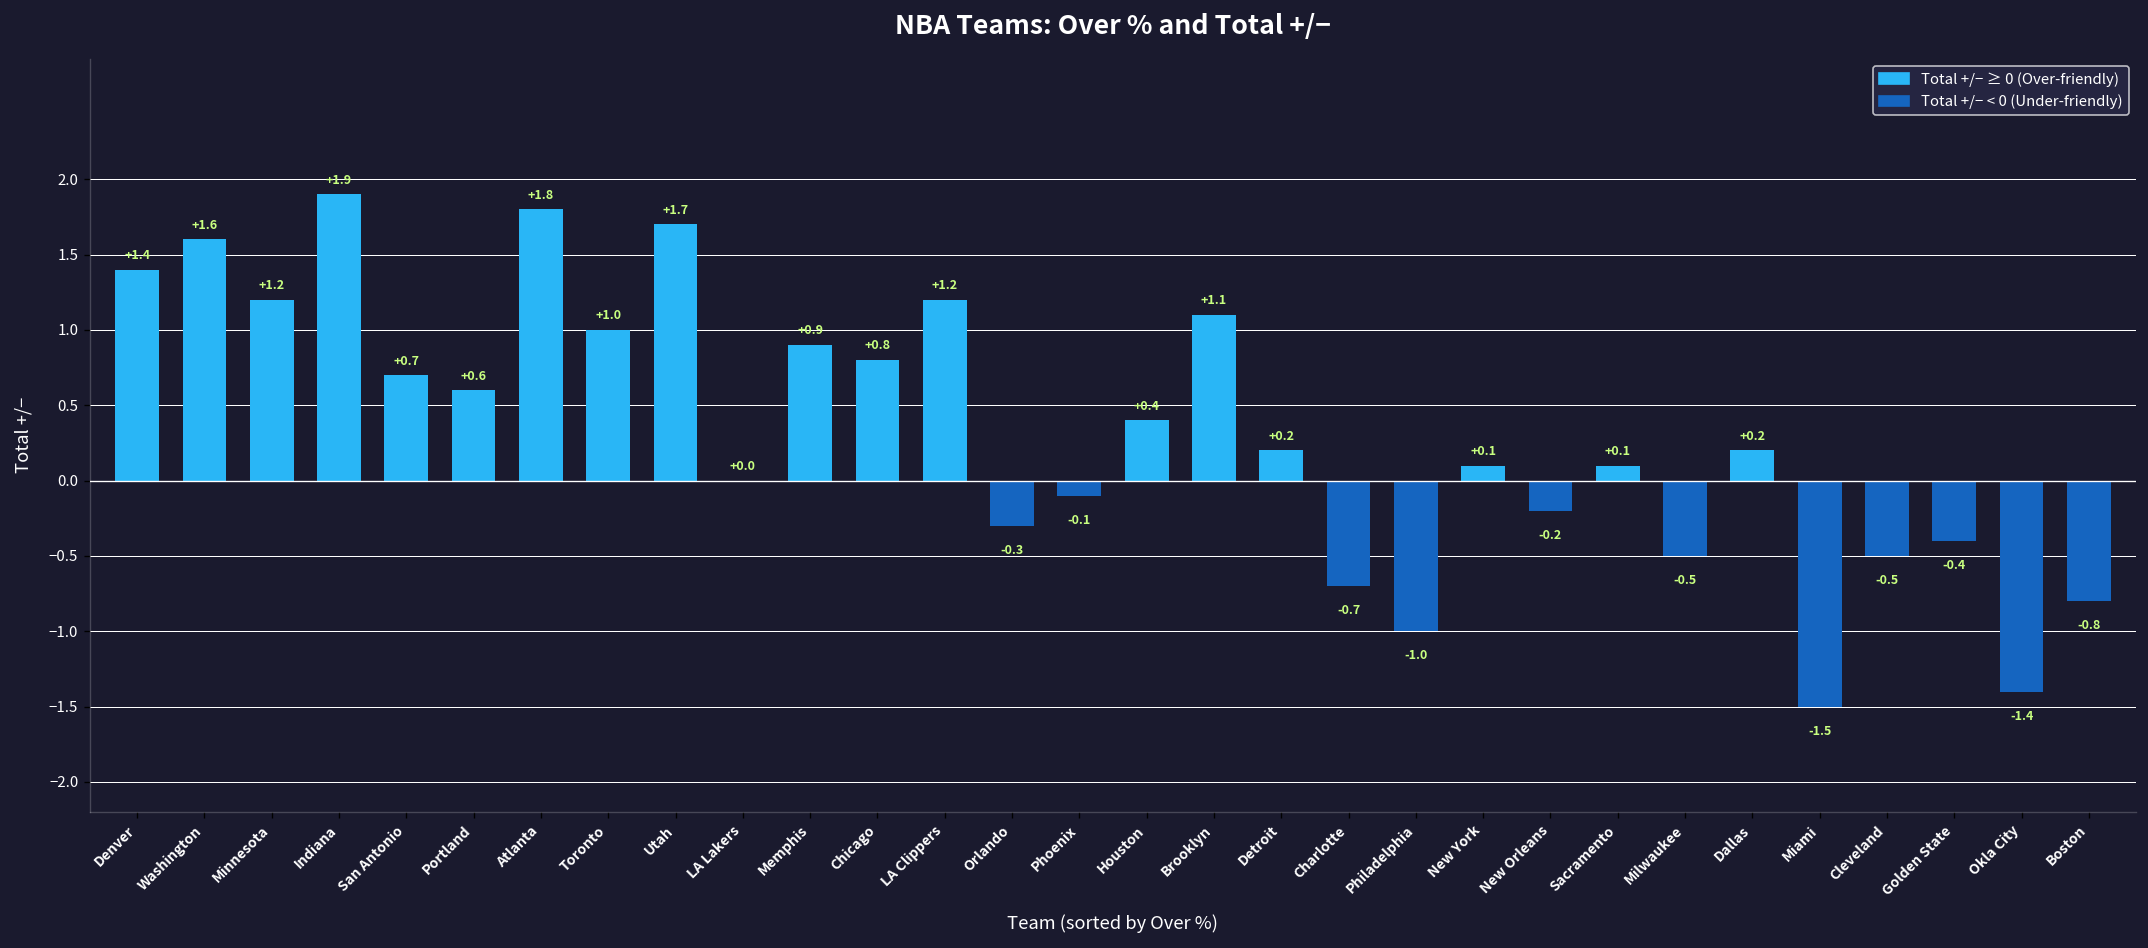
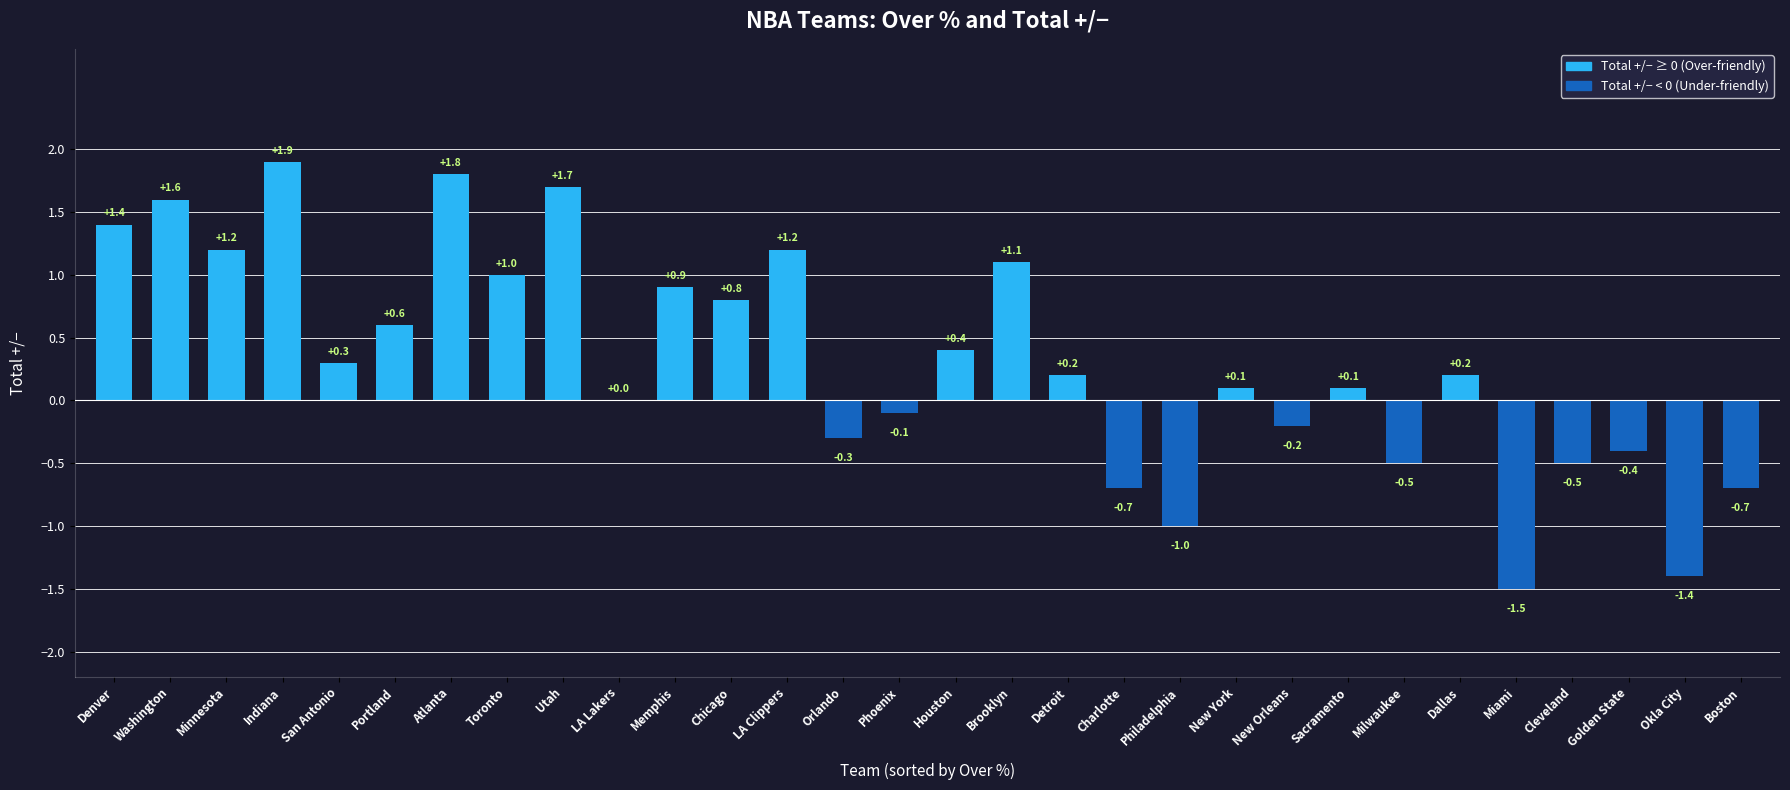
San Antonio: +0.7 -> +0.3
Boston: -0.8 -> -0.7
